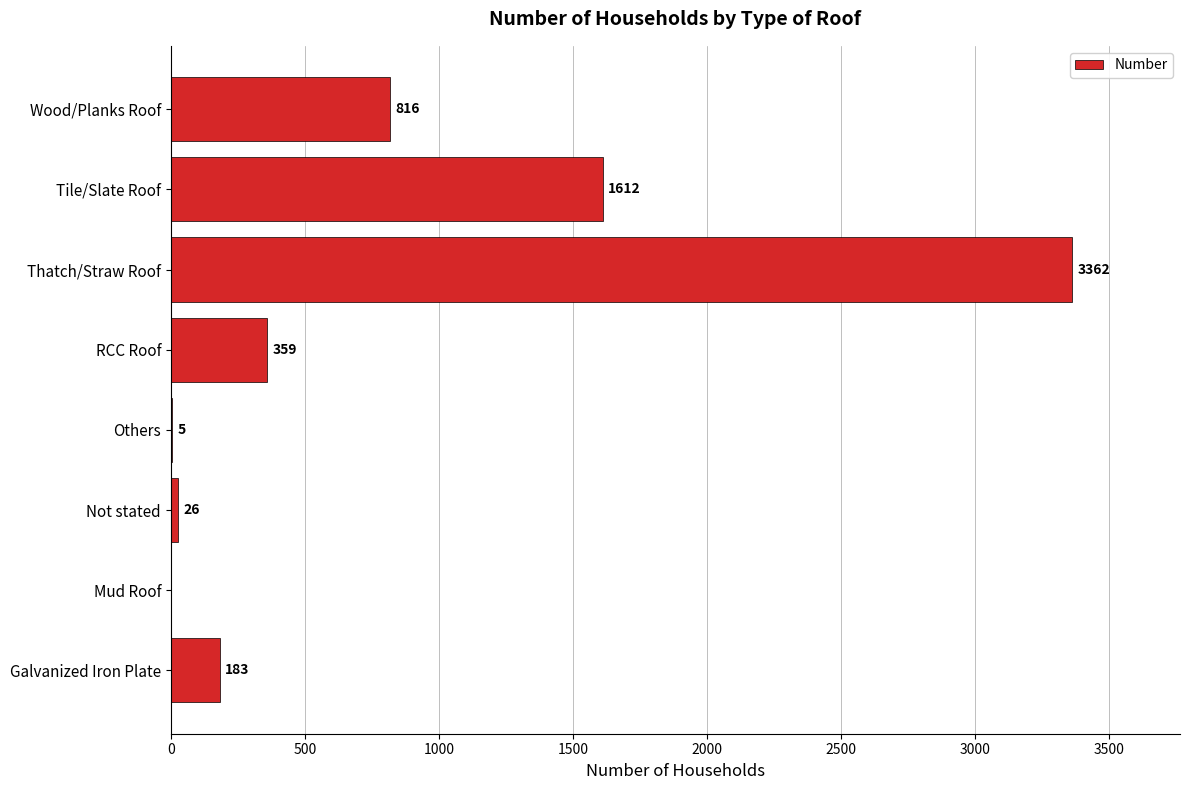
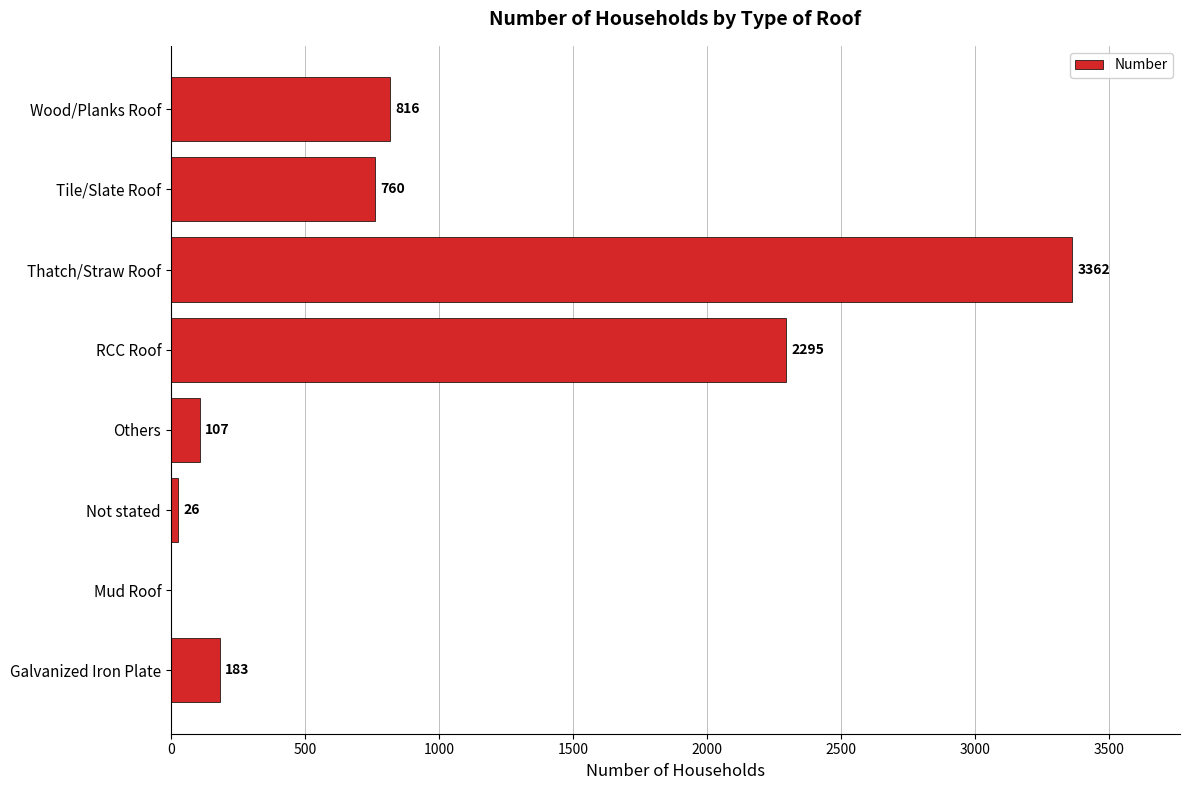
Tile/Slate Roof: 1612 -> 760
RCC Roof: 359 -> 2295
Others: 5 -> 107
